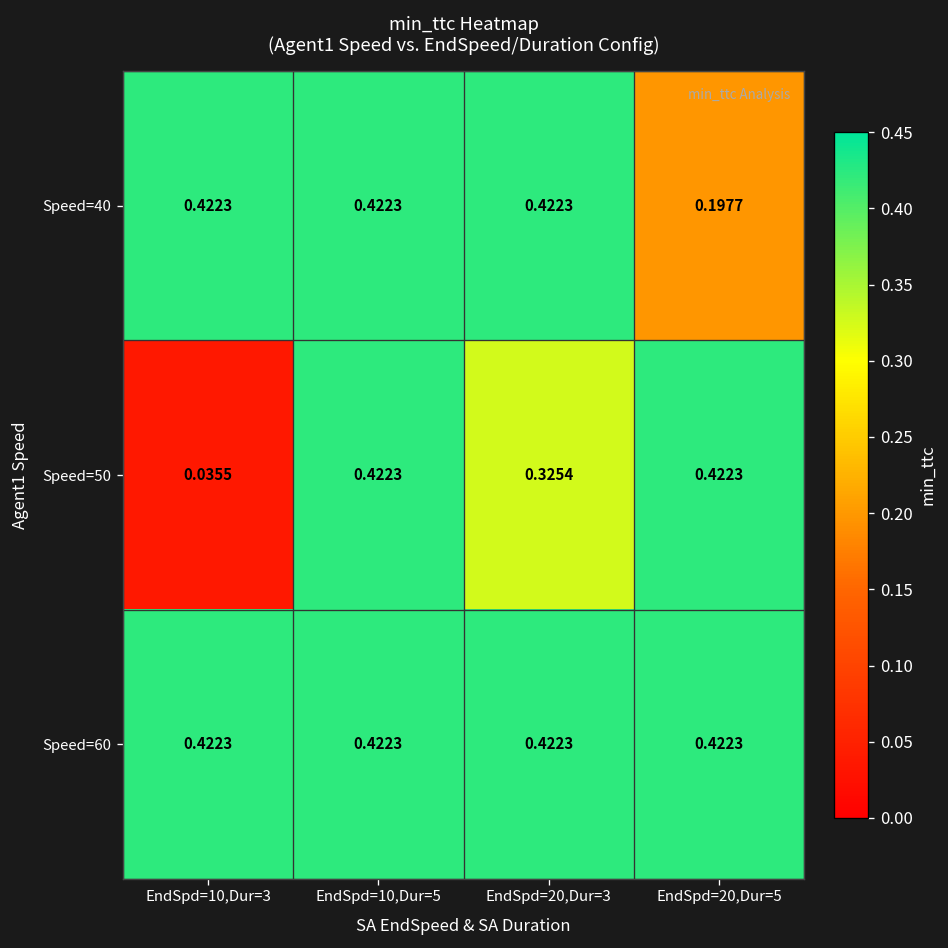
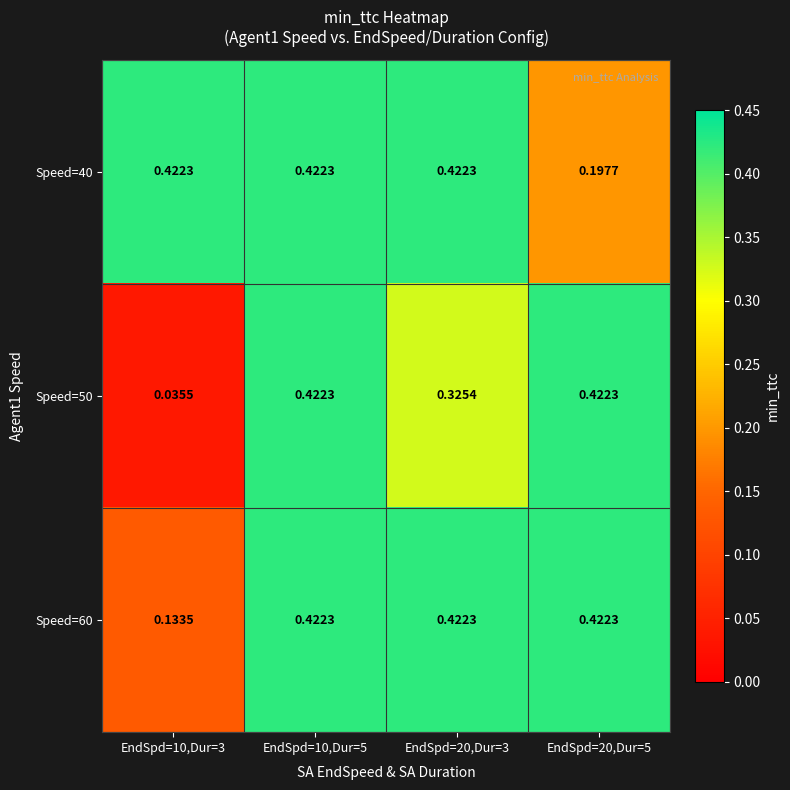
Speed=60, EndSpd=10,Dur=3: 0.4223 -> 0.1335
